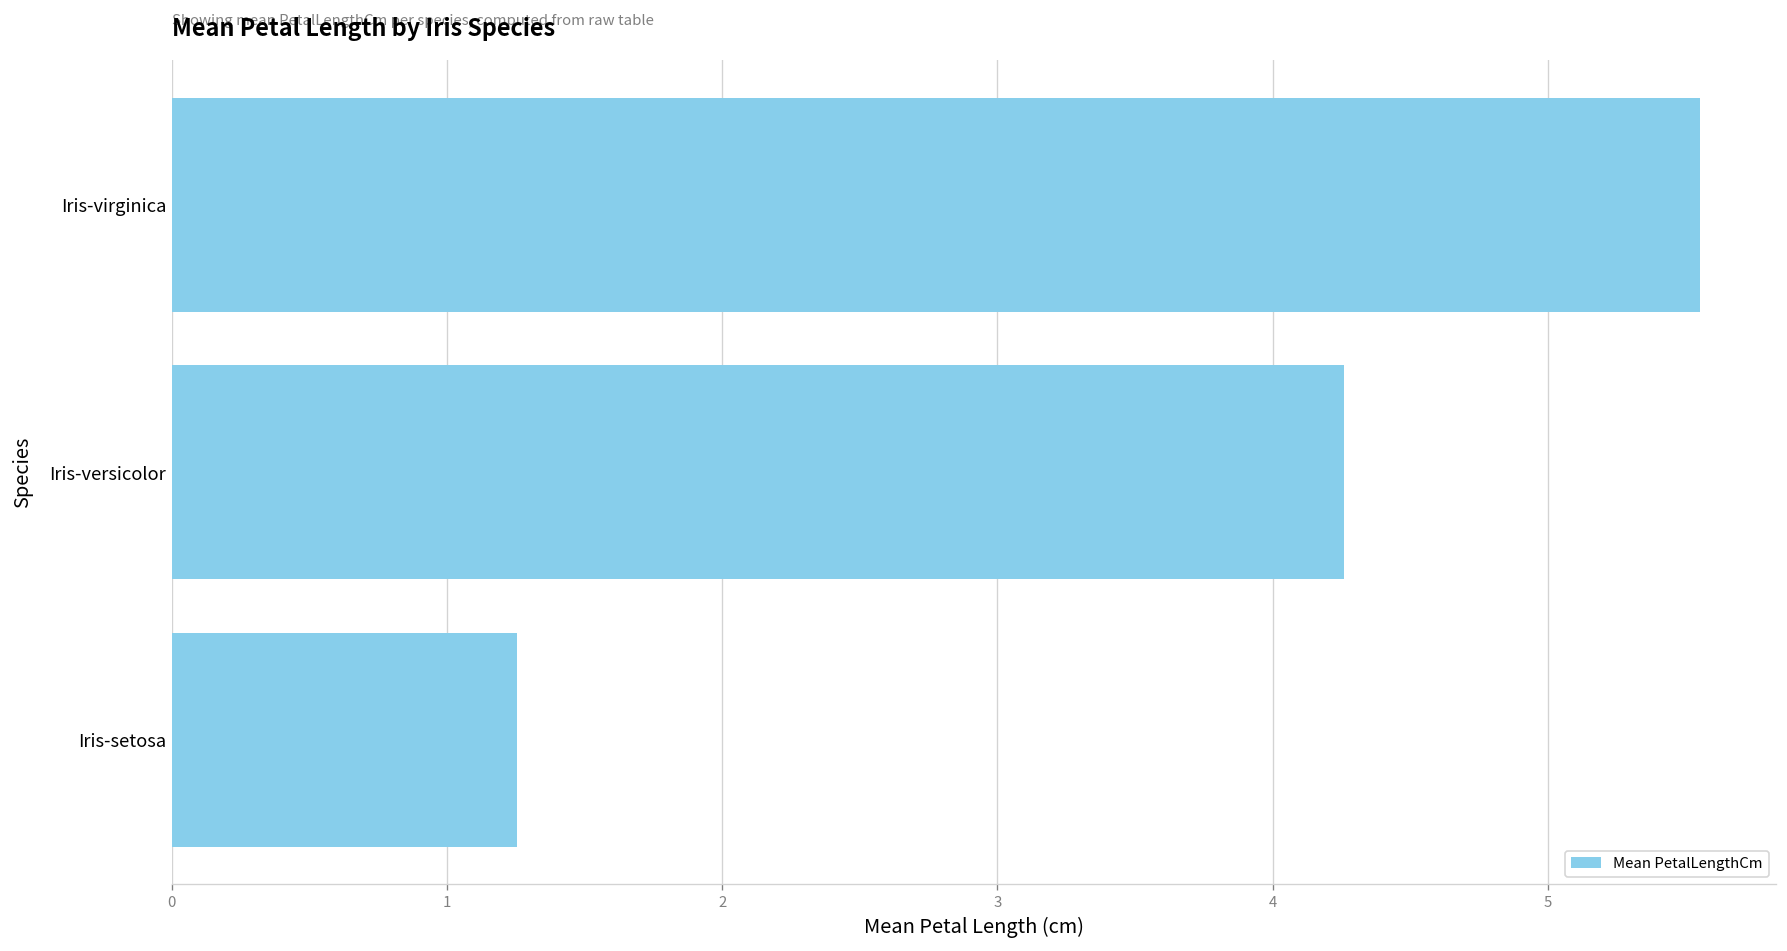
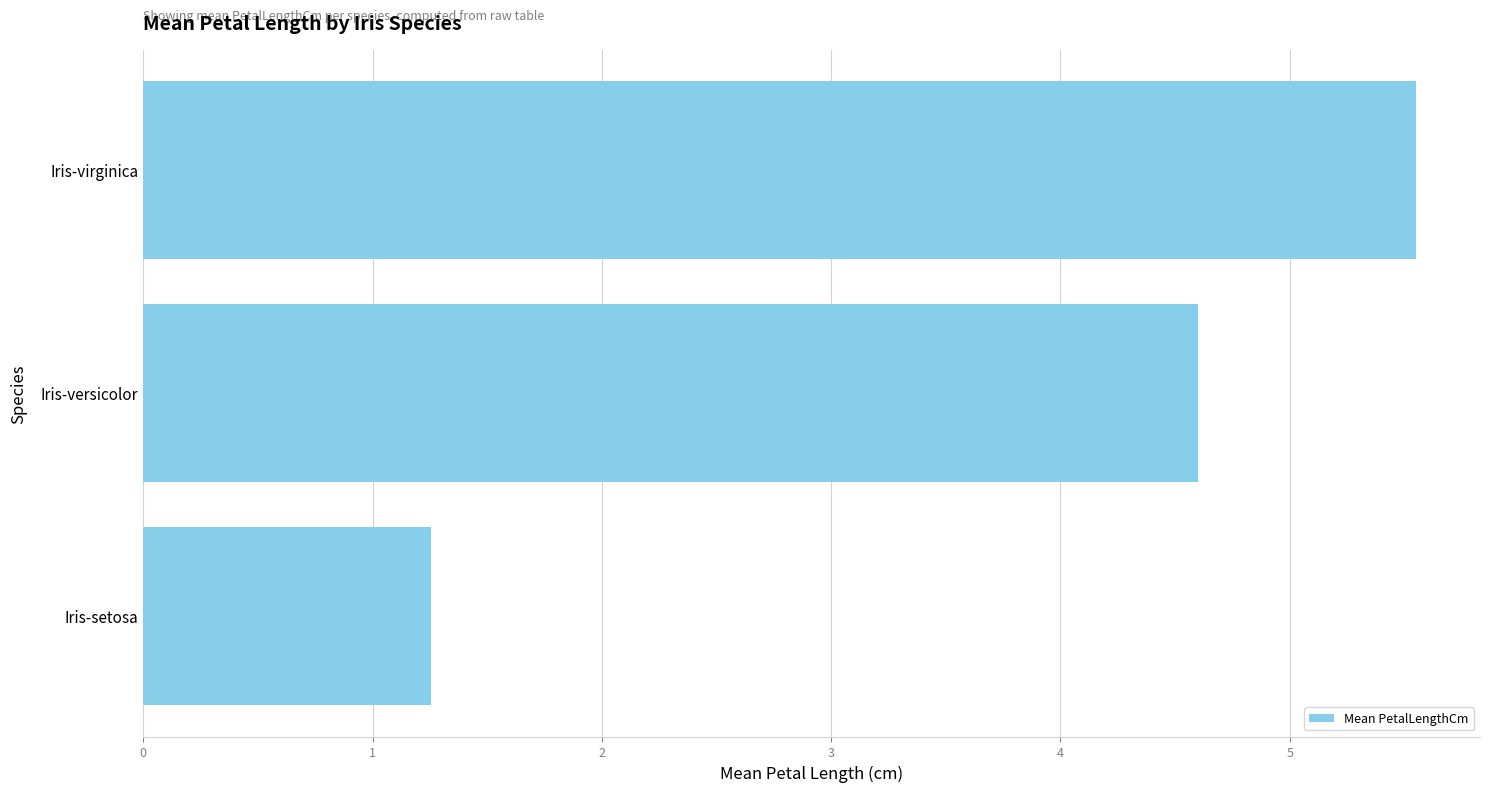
Iris-versicolor: 4.26 -> 4.60
